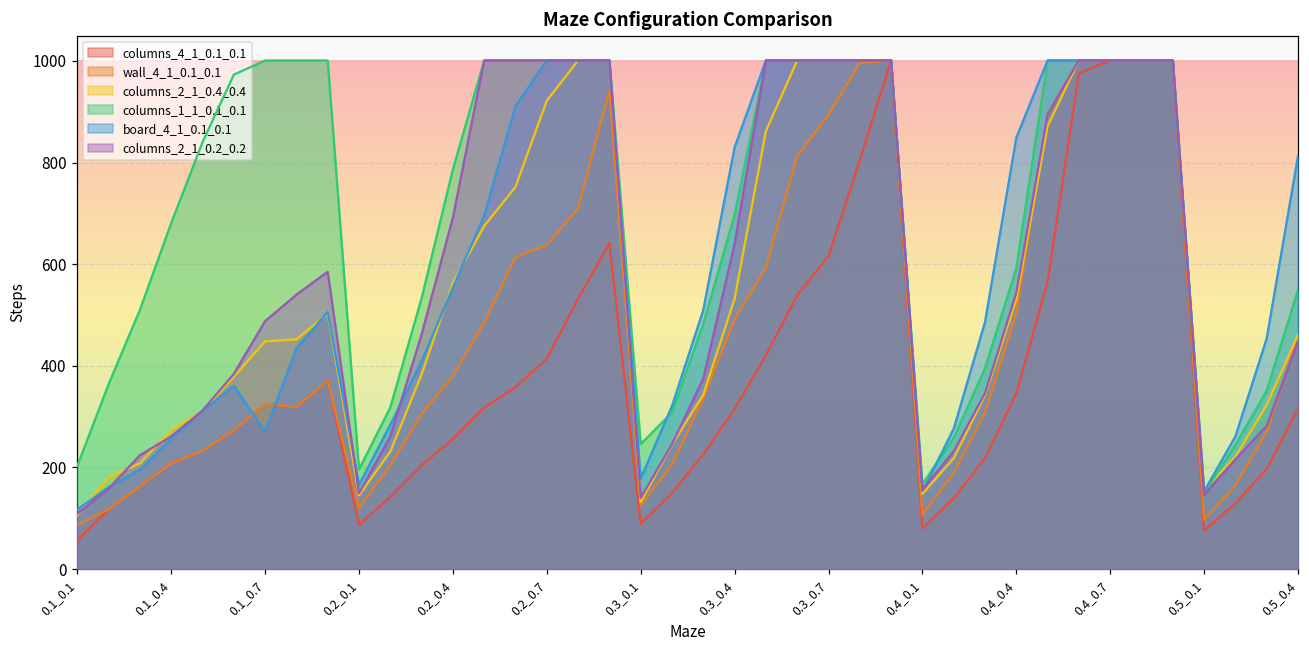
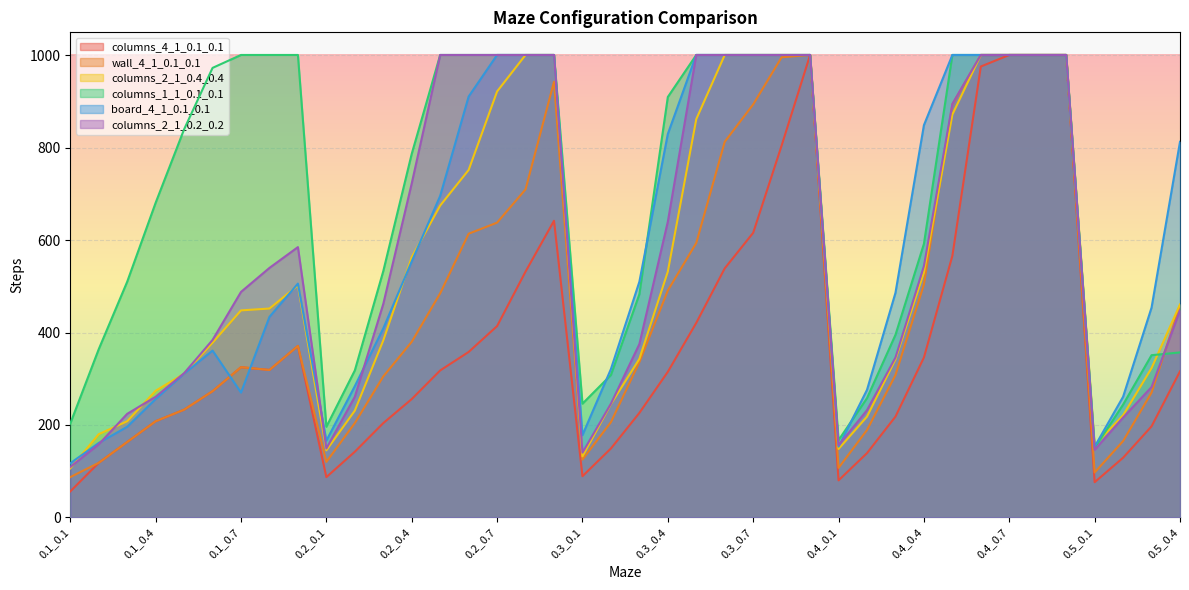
columns_2_1_0.2_0.2, 0.2_0.4: 690 -> 720
columns_1_1_0.1_0.1, 0.3_0.4: 700 -> 910
columns_1_1_0.1_0.1, 0.5_0.4: 550 -> 360
